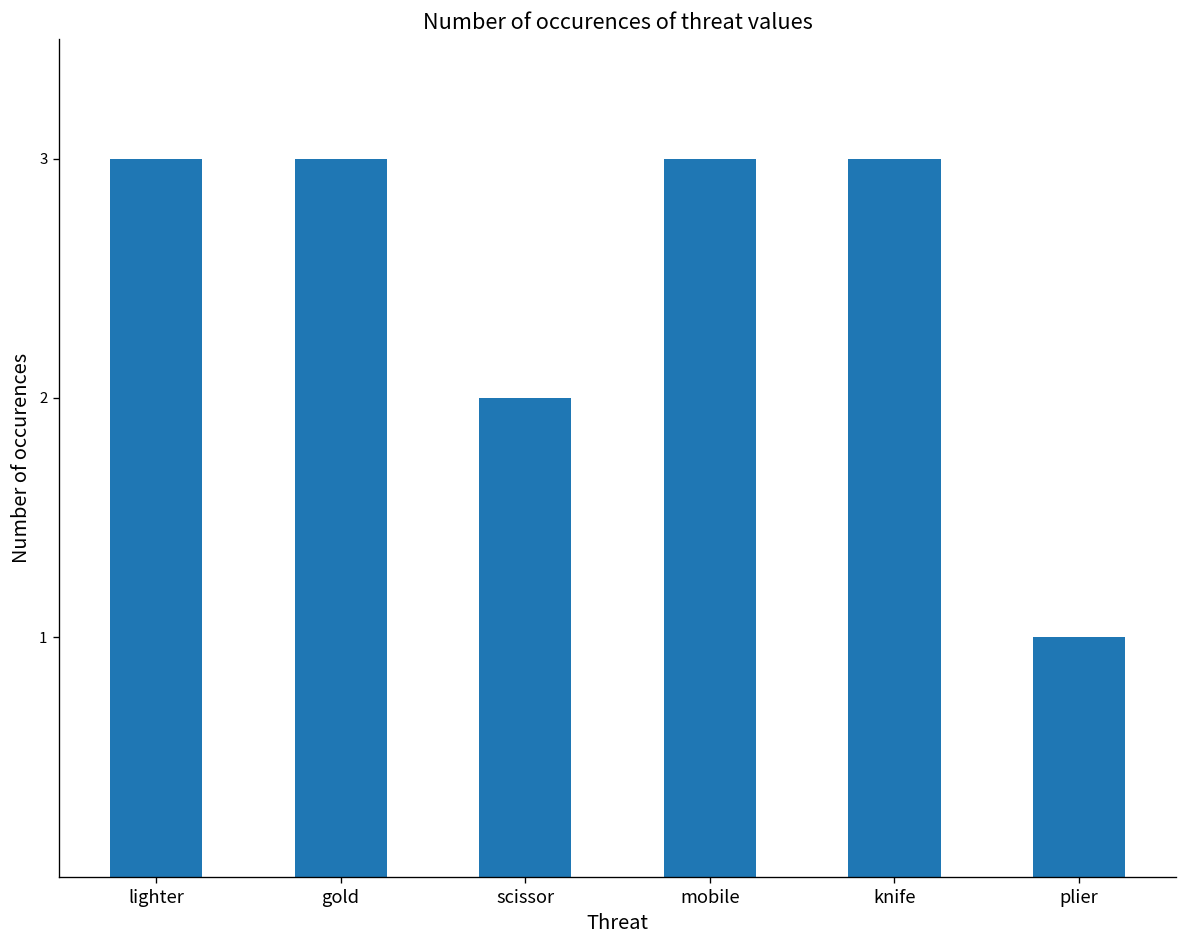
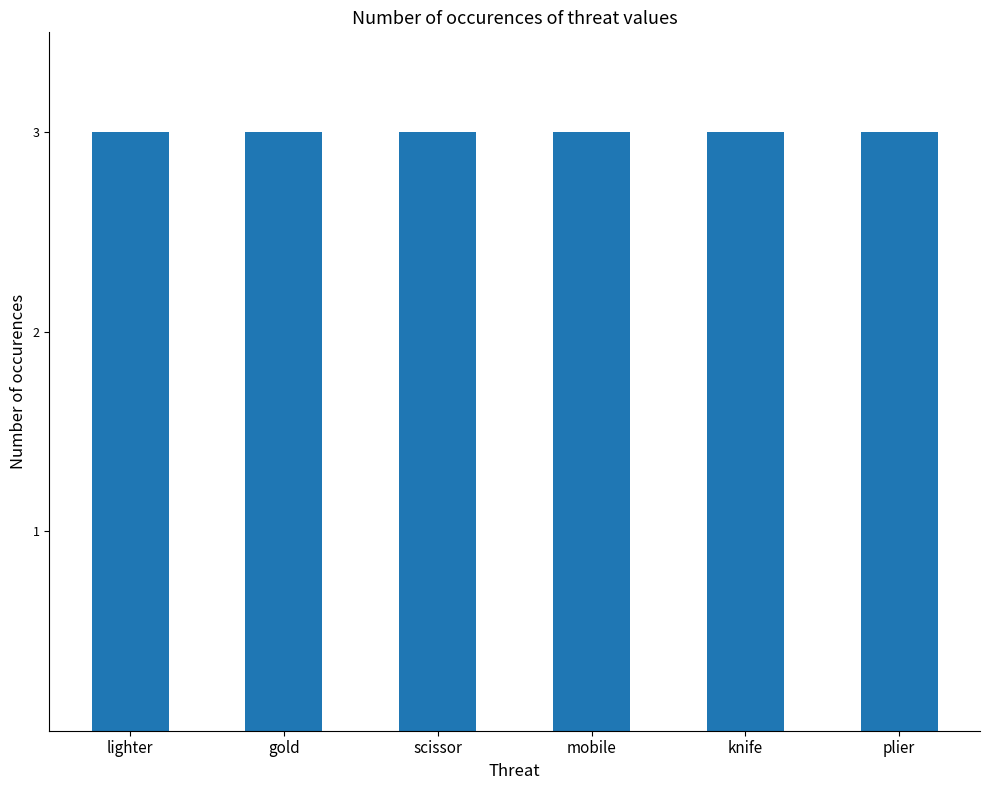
scissor: 2 -> 3
plier: 1 -> 3
